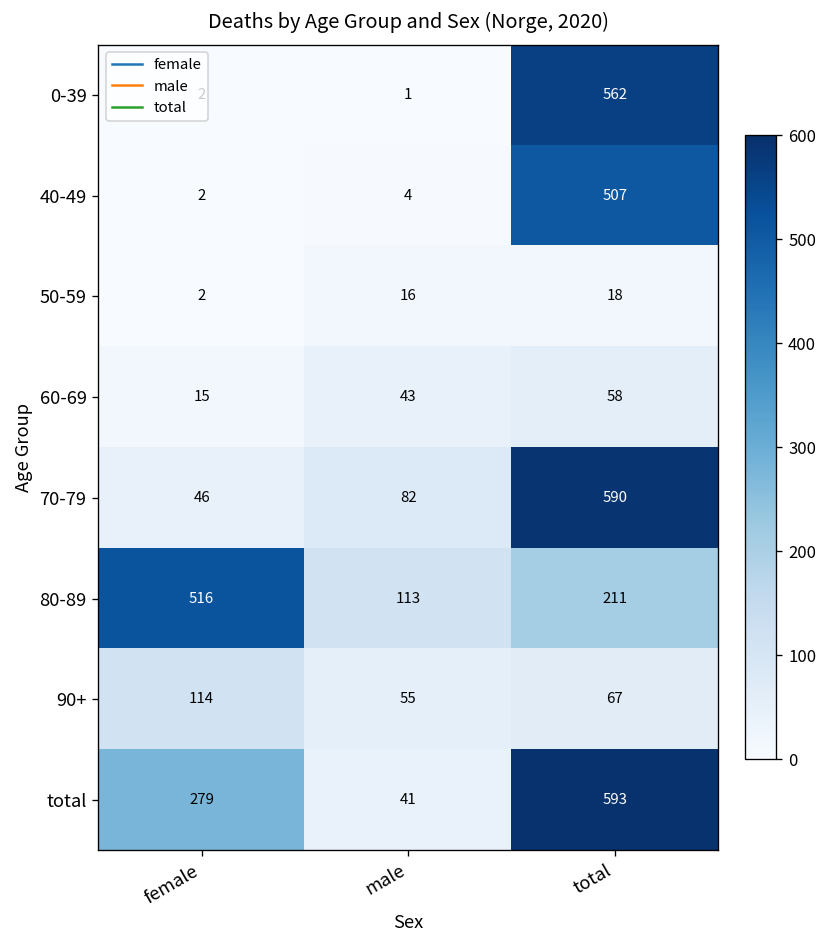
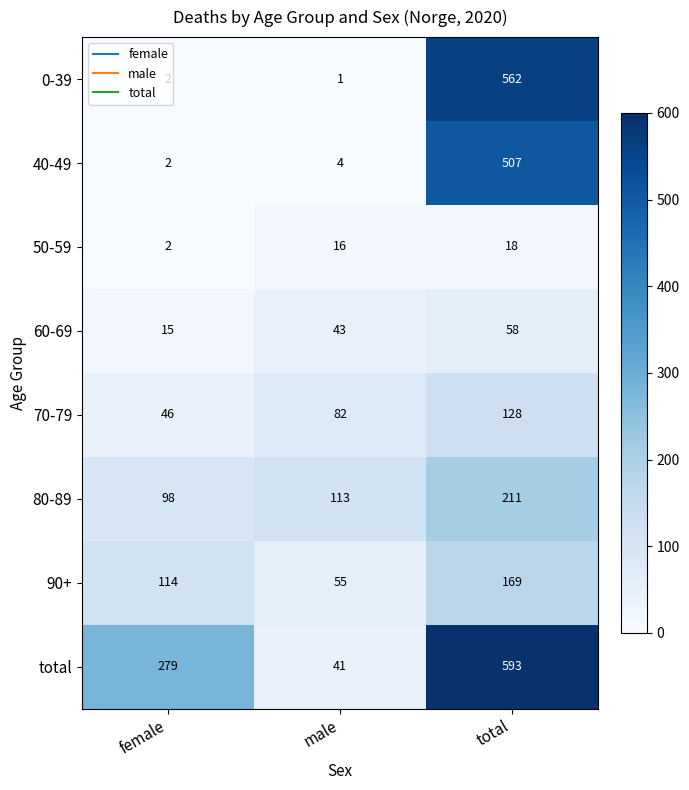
70-79, total: 590 -> 128
80-89, female: 516 -> 98
90+, total: 67 -> 169
